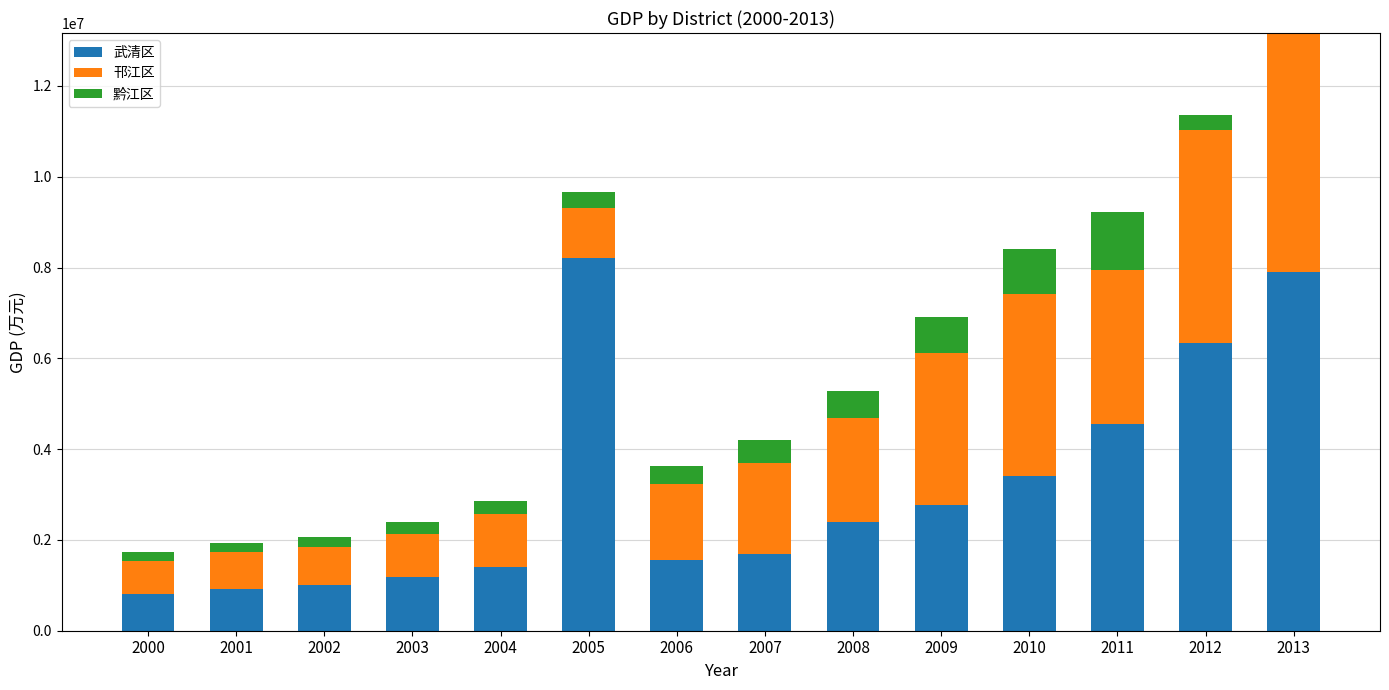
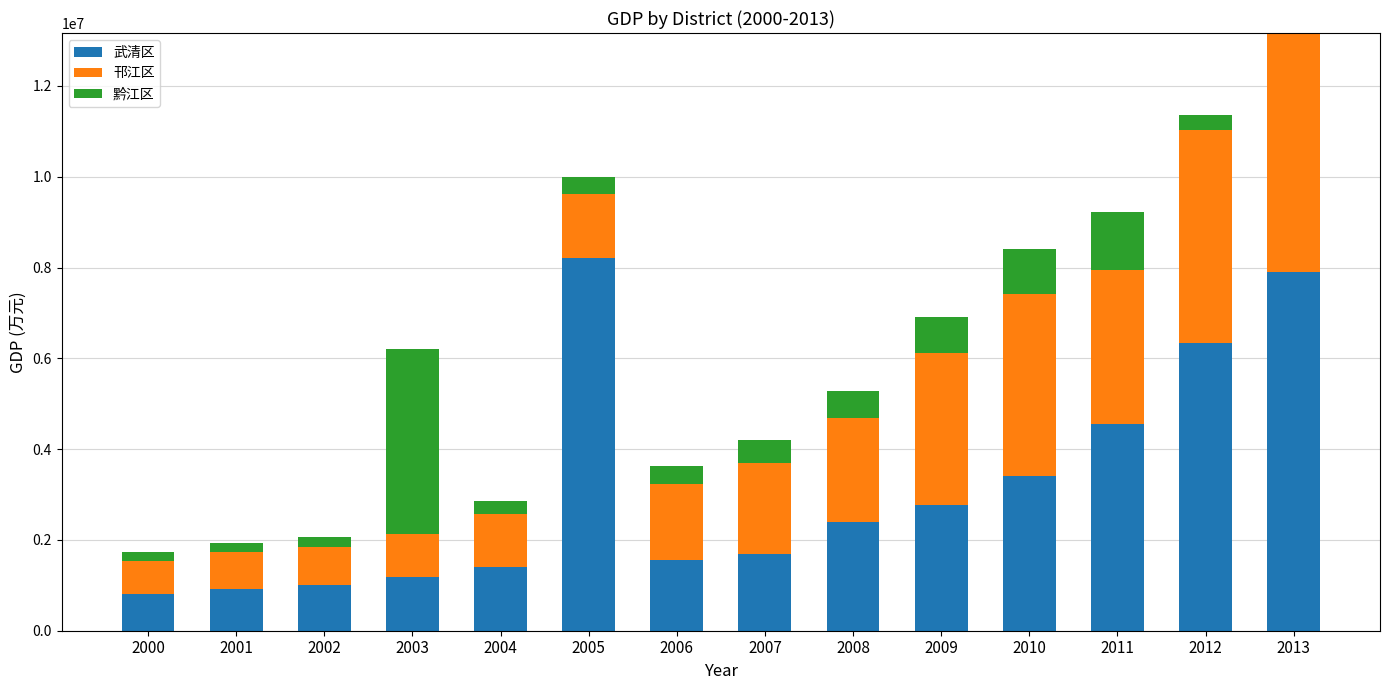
黔江区, 2003: 300000 -> 4100000
邗江区, 2005: 1100000 -> 1400000
